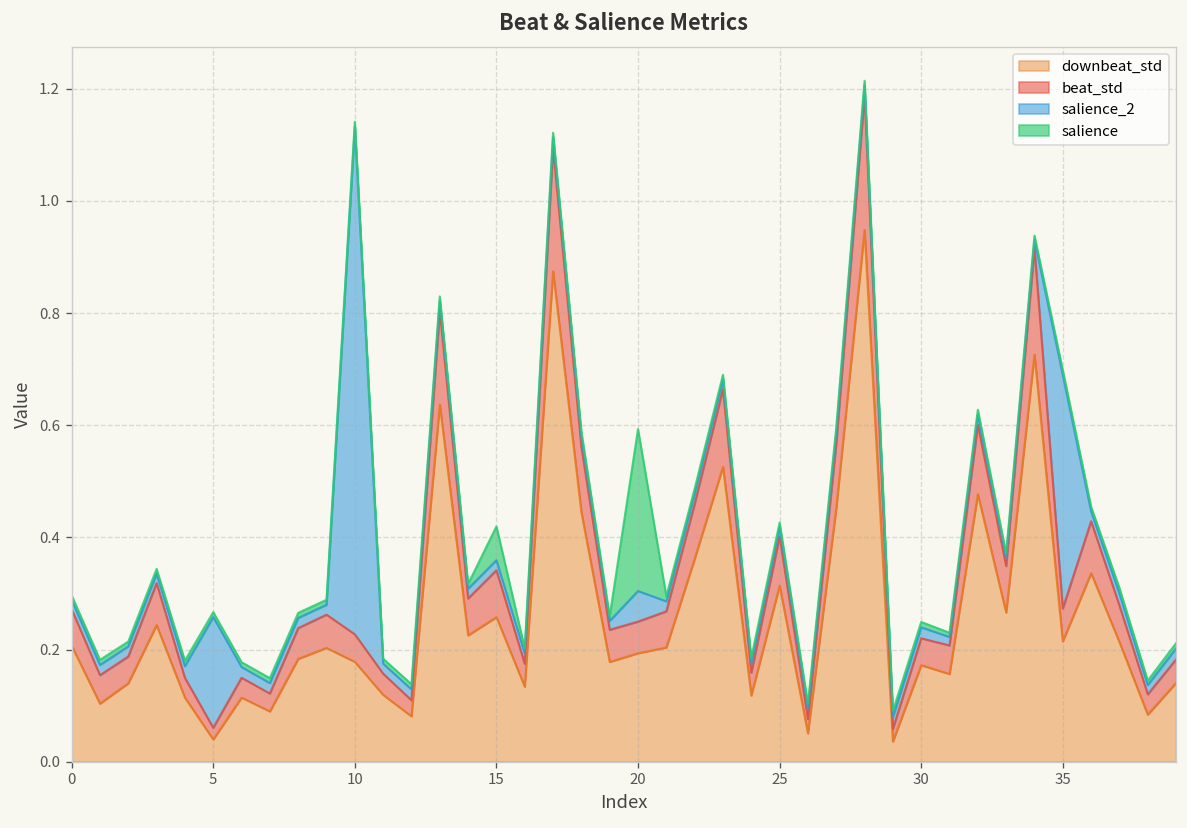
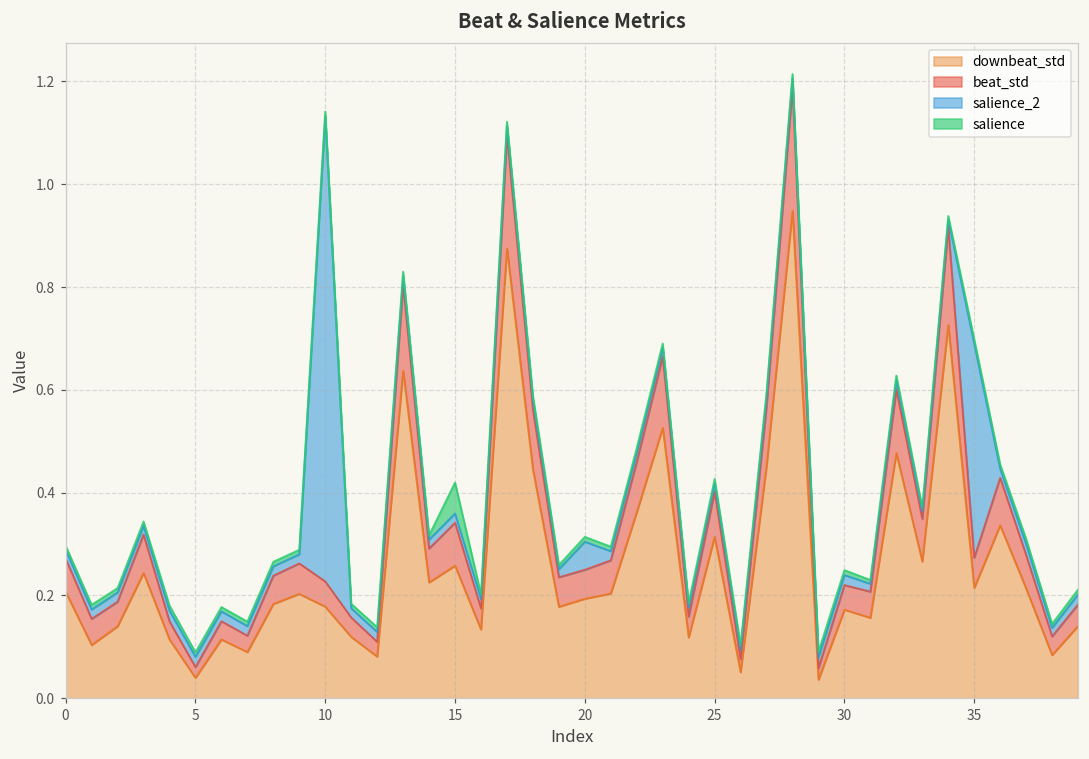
salience_2, 5: 0.20 -> 0.02
salience, 20: 0.29 -> 0.01
